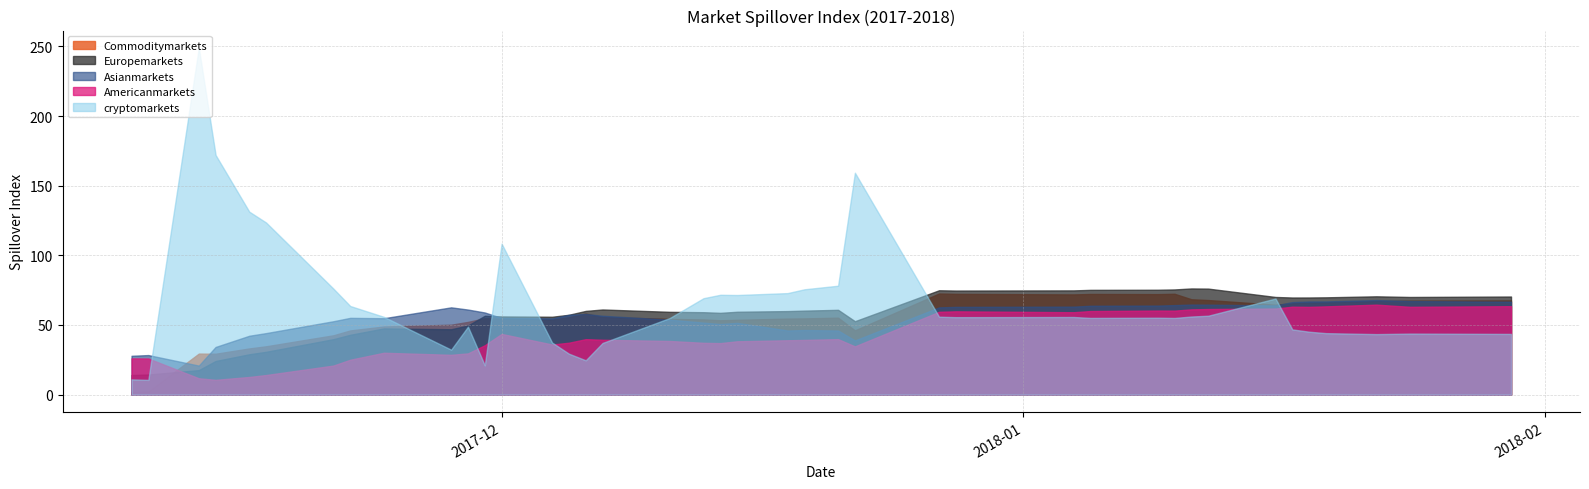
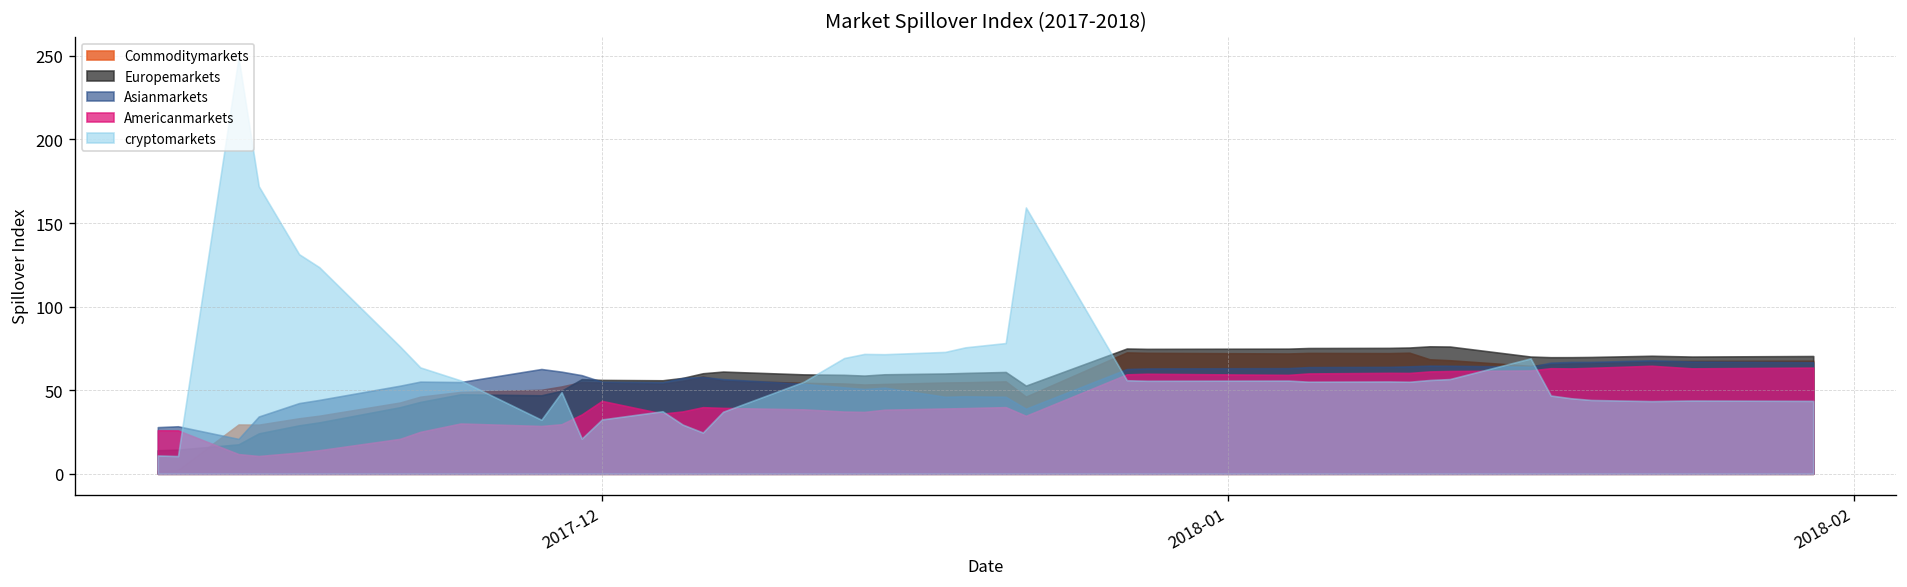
cryptomarkets, 2017-12: 108 -> 32
